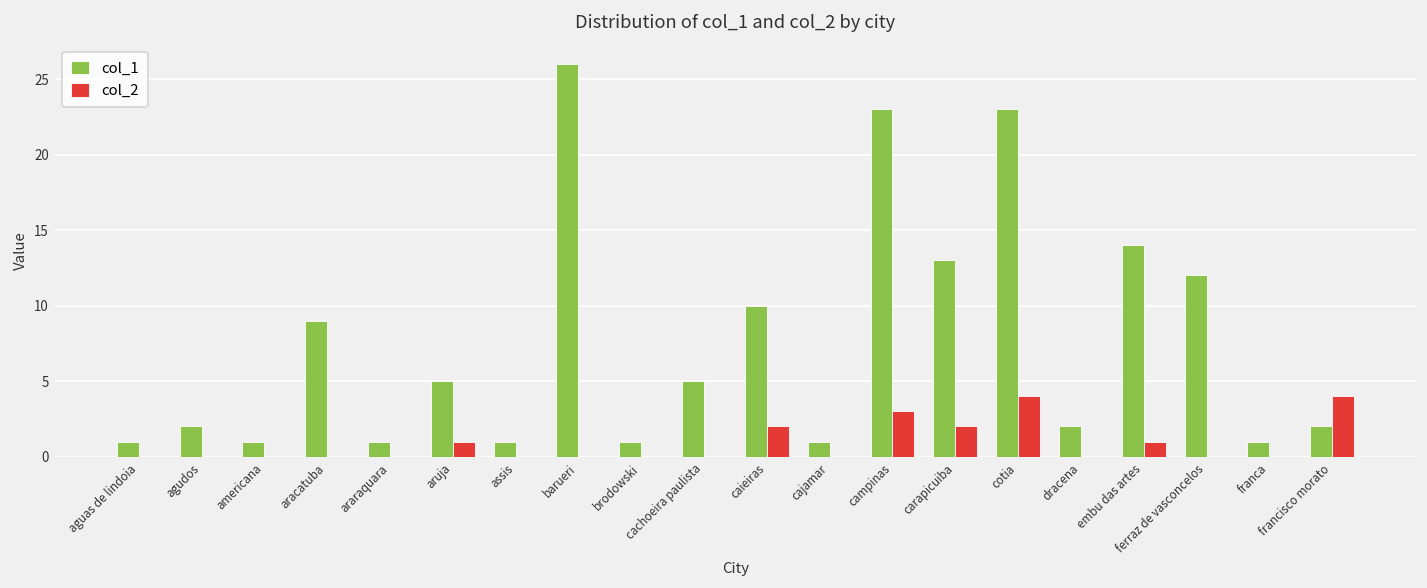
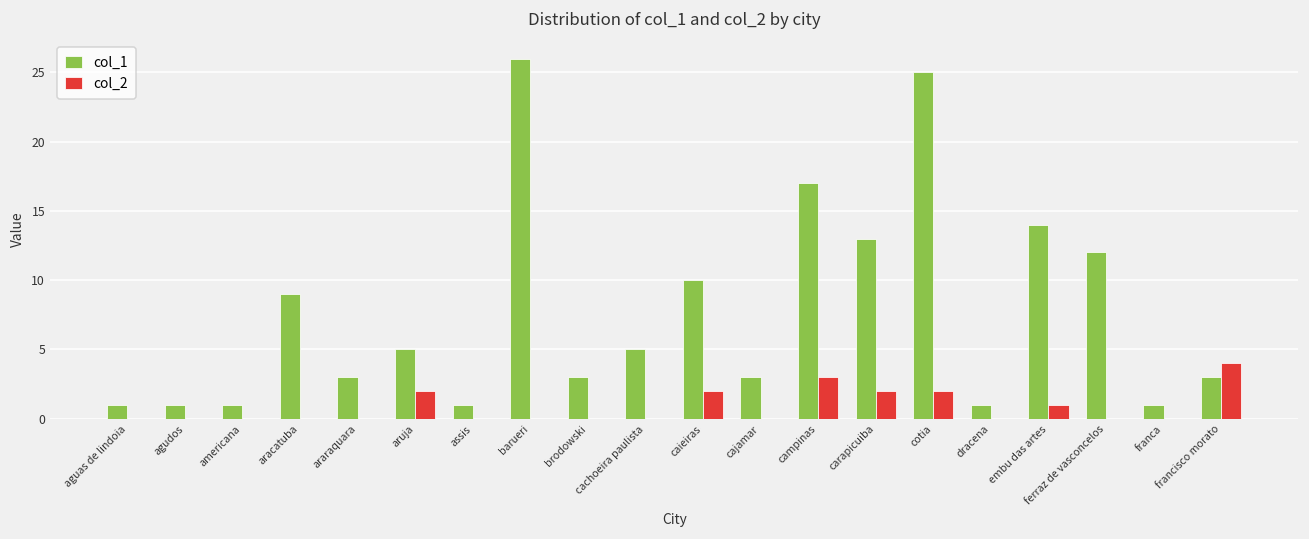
col_1, agudos: 2 -> 1
col_1, araraquara: 1 -> 3
col_2, aruja: 1 -> 2
col_1, brodowski: 1 -> 3
col_1, cajamar: 1 -> 3
col_1, campinas: 23 -> 17
col_1, cotia: 23 -> 25
col_2, cotia: 4 -> 2
col_1, dracena: 2 -> 1
col_1, francisco morato: 2 -> 3
